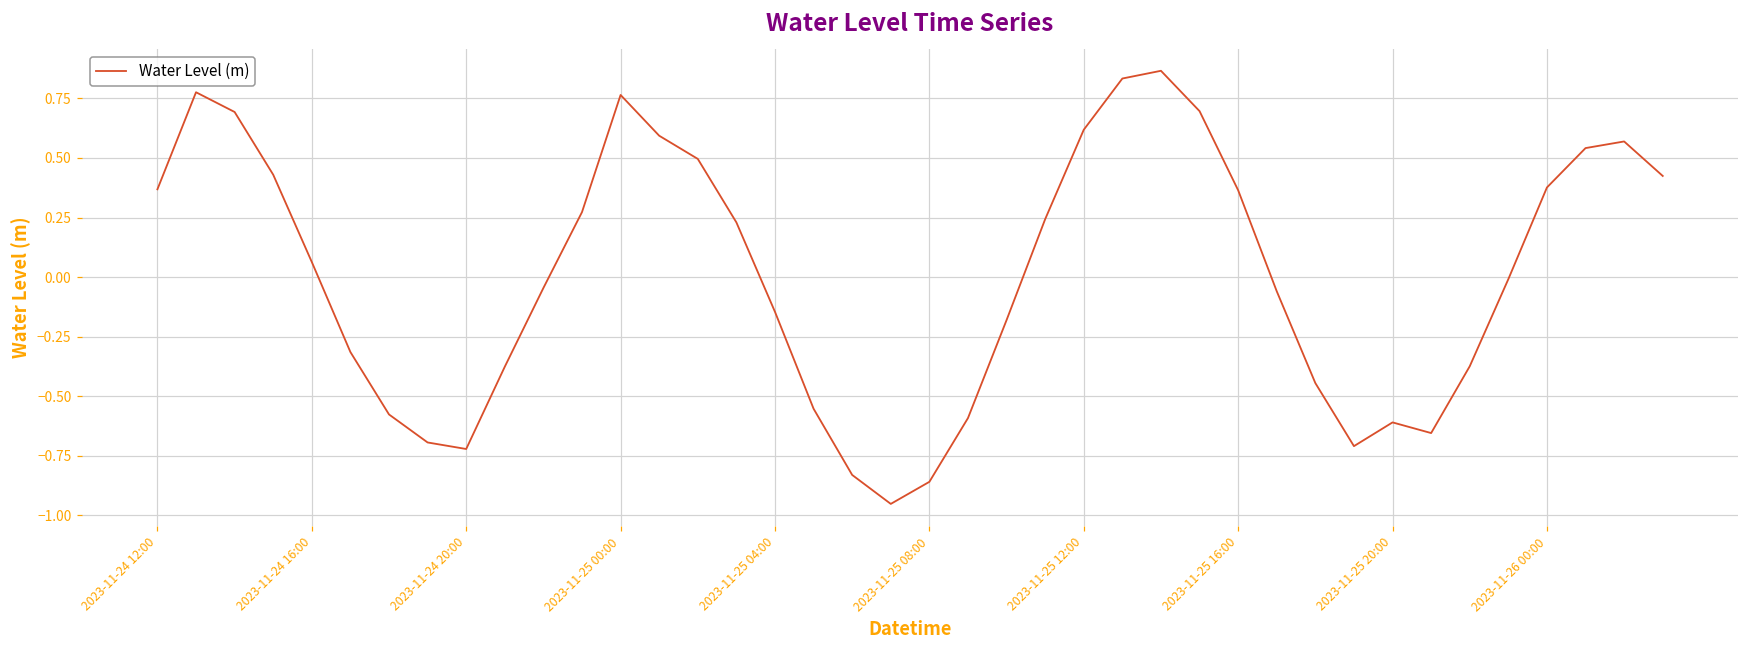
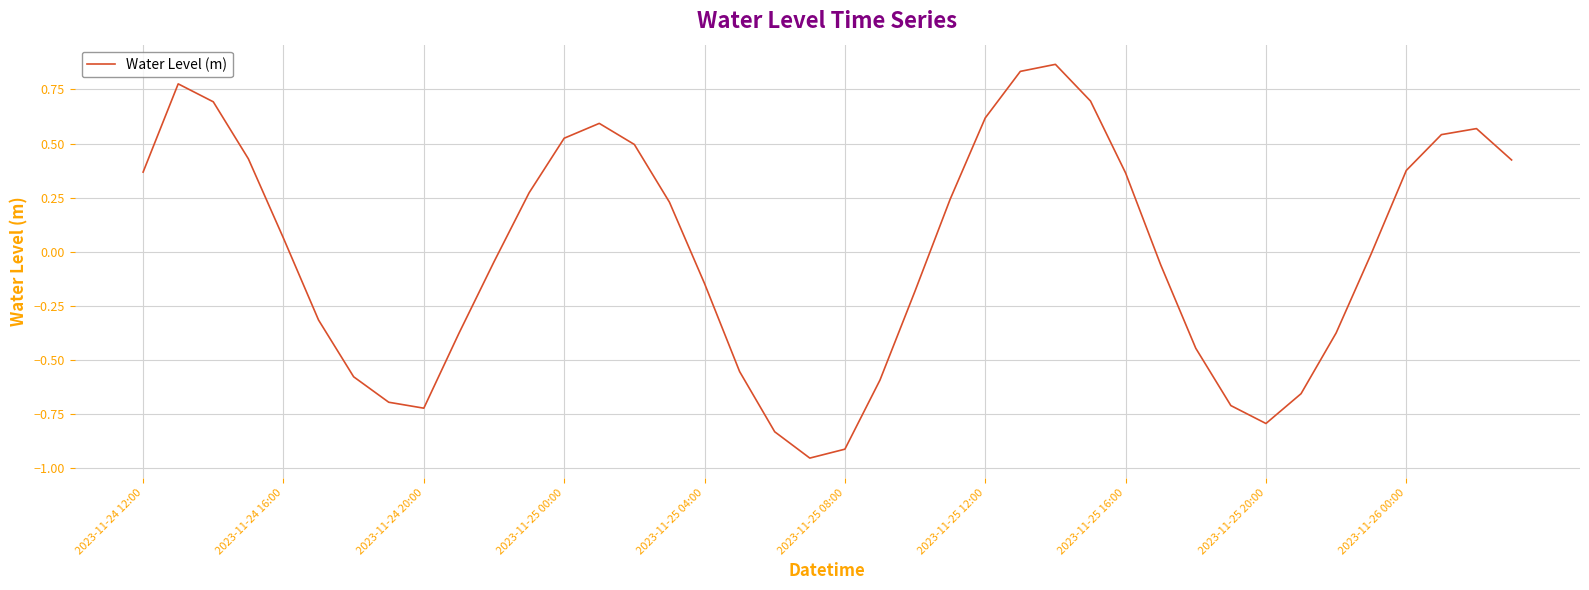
2023-11-25 00:00: 0.76 -> 0.52
2023-11-25 08:00: -0.86 -> -0.91
2023-11-25 20:00: -0.61 -> -0.79
